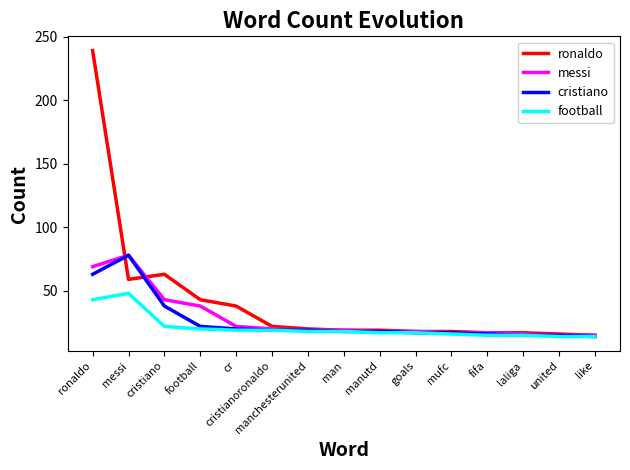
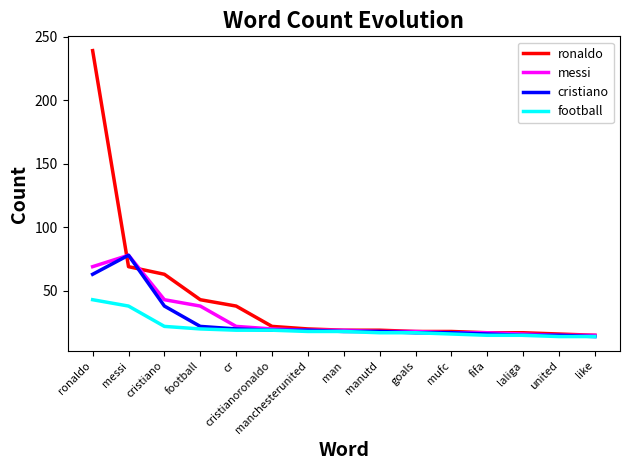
ronaldo, messi: 59 -> 69
football, messi: 48 -> 38
